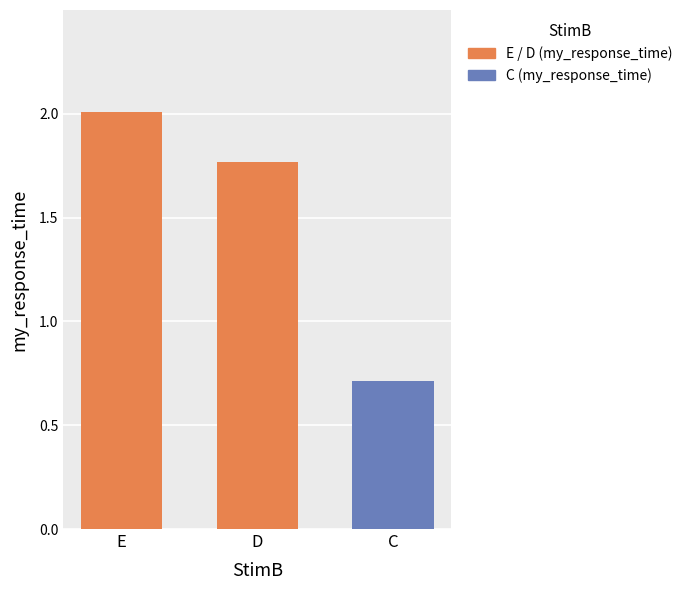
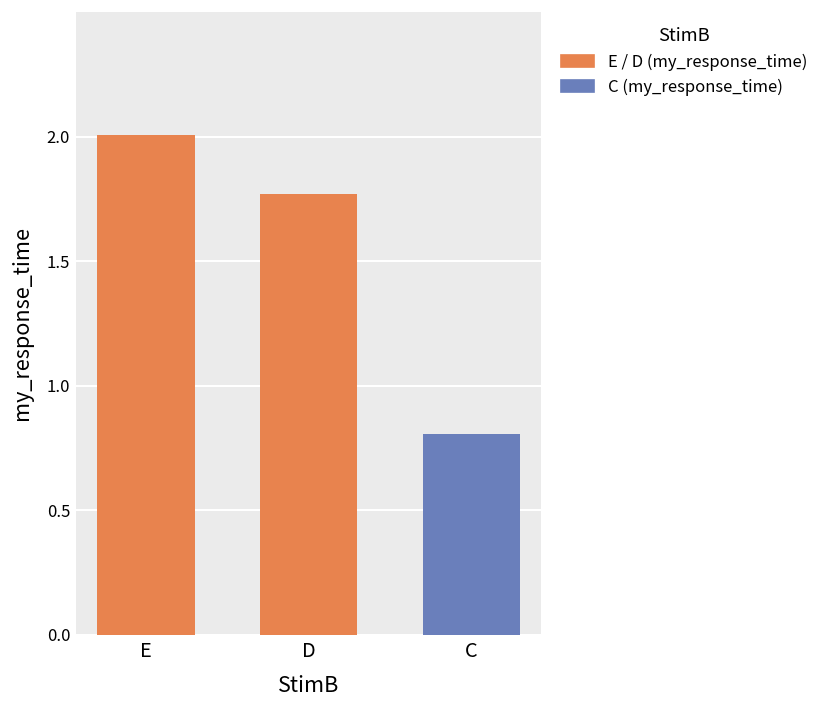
C: 0.71 -> 0.80
